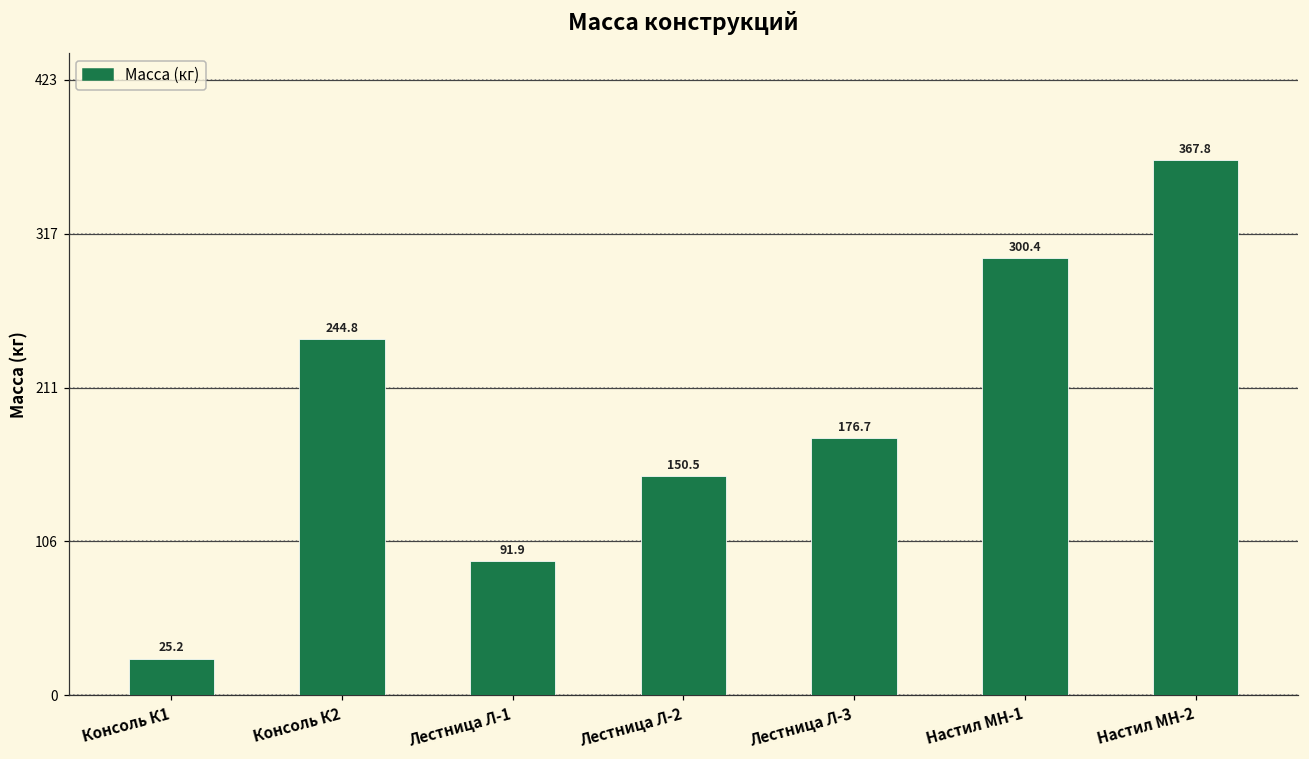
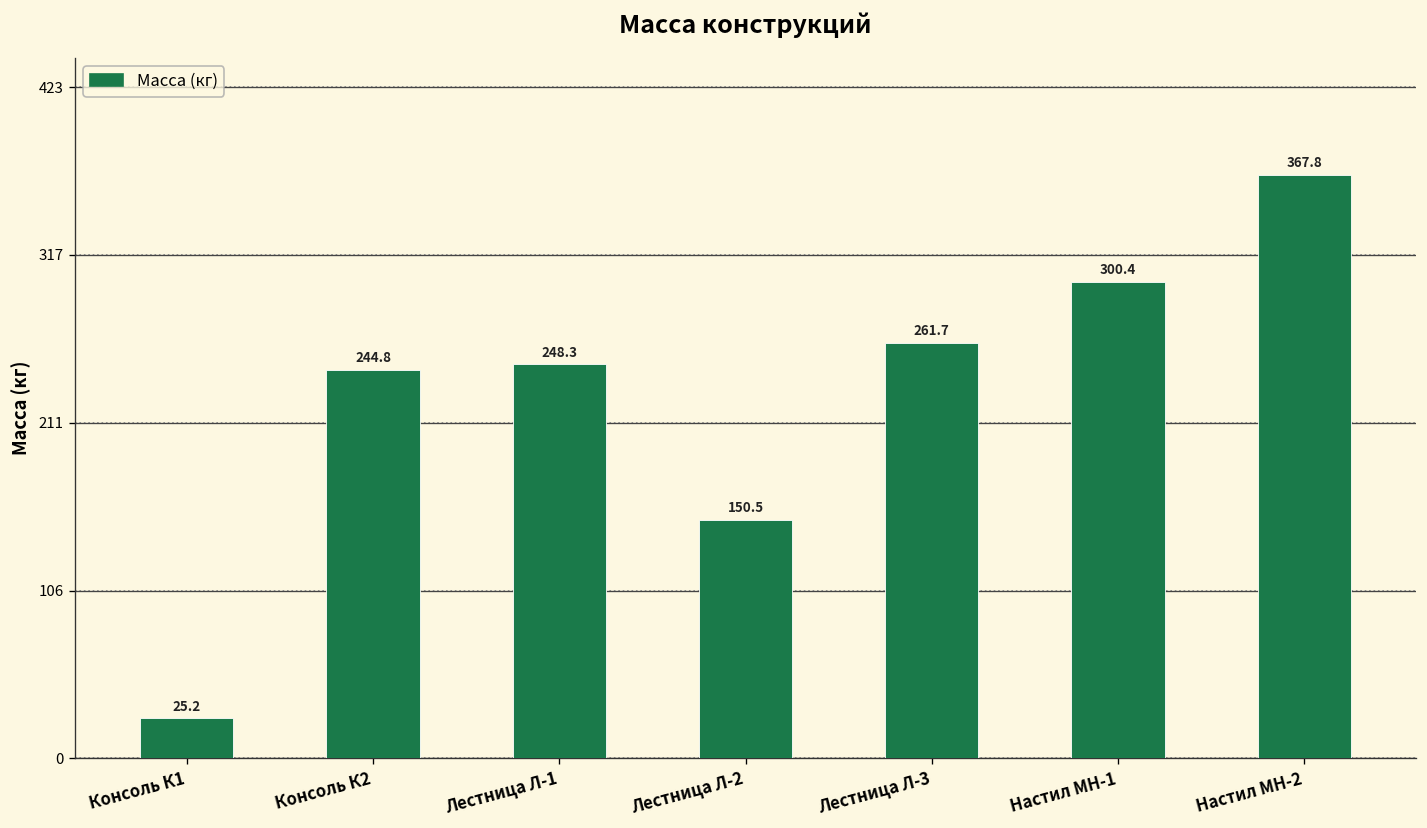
Лестница Л-1: 91.9 -> 248.3
Лестница Л-3: 176.7 -> 261.7
